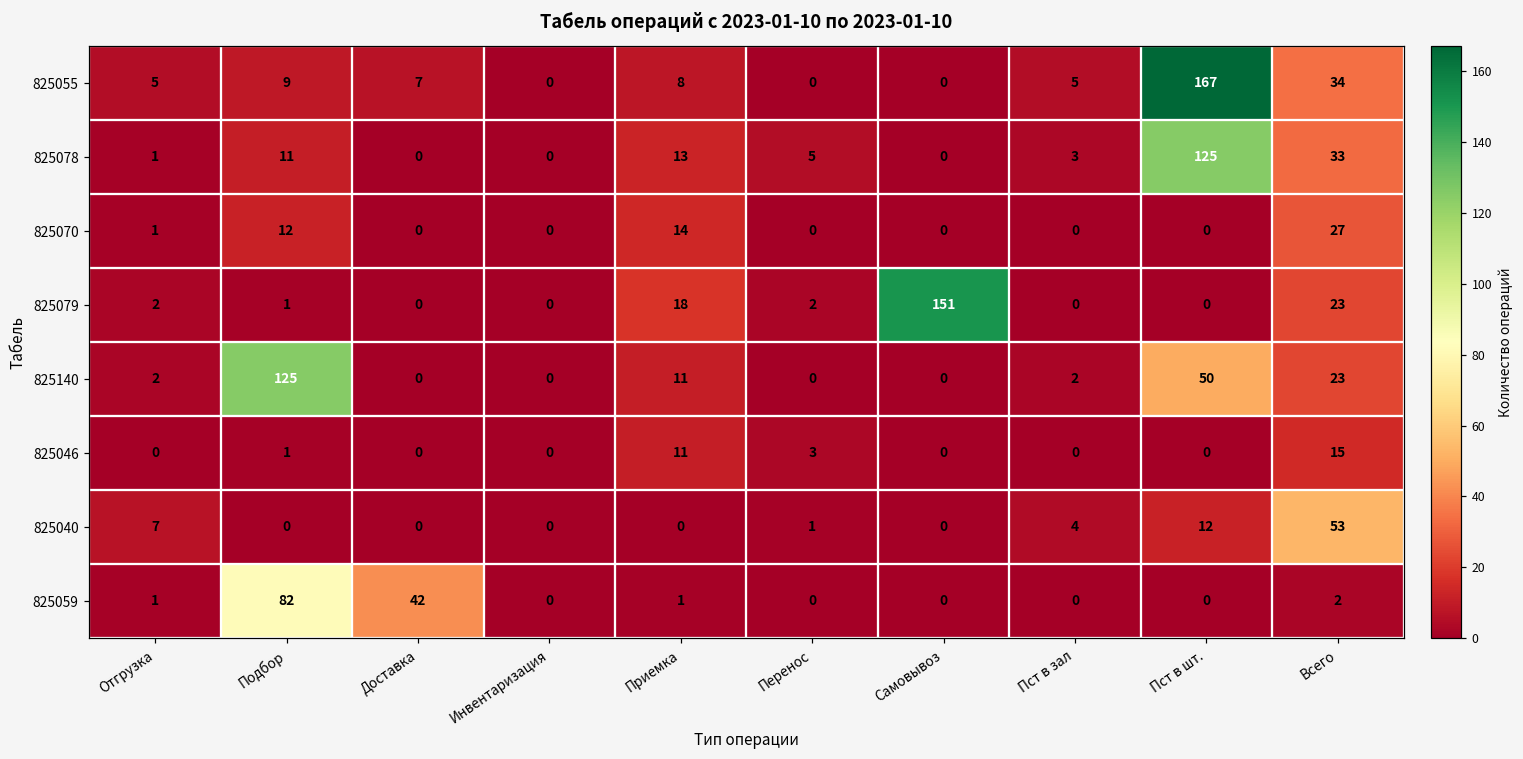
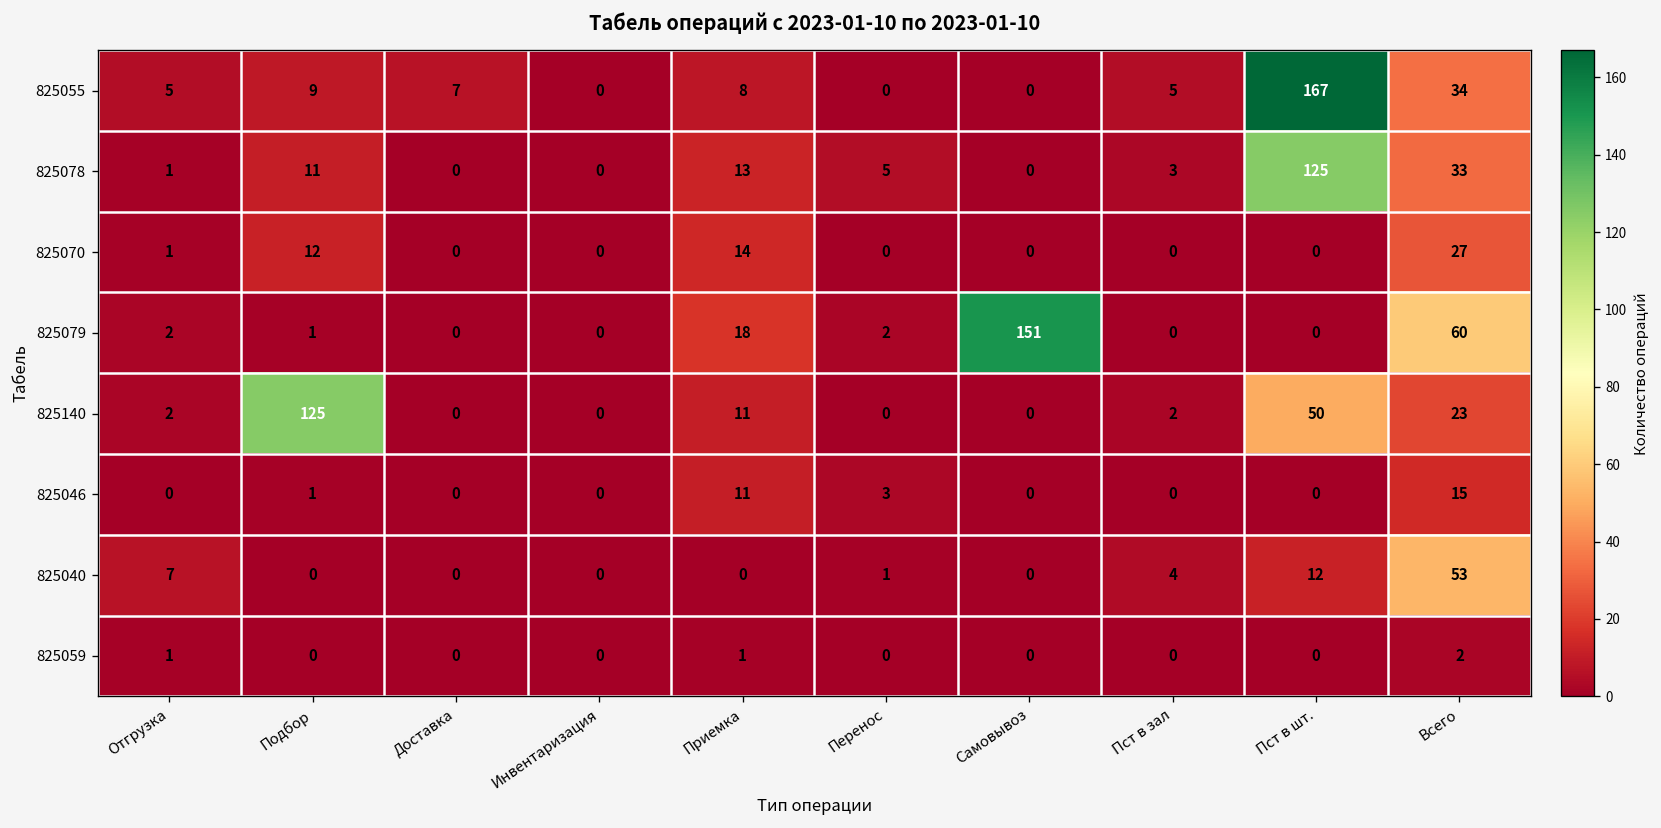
825079, Всего: 23 -> 60
825059, Подбор: 82 -> 0
825059, Доставка: 42 -> 0
